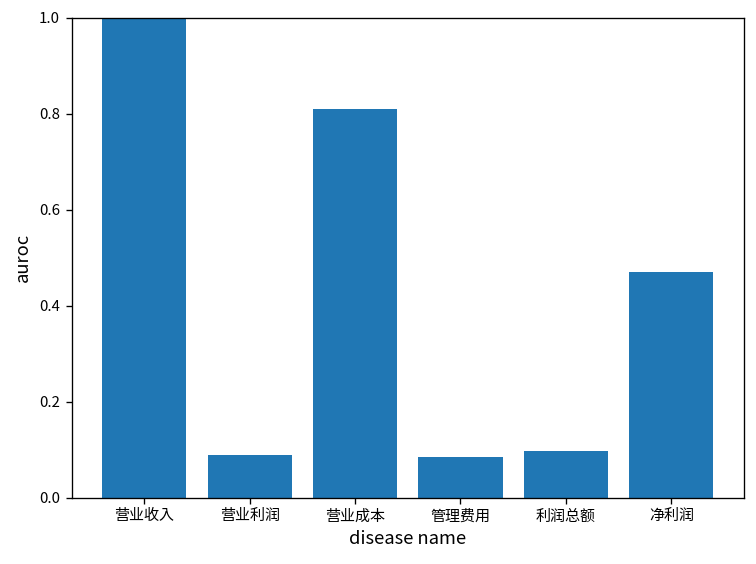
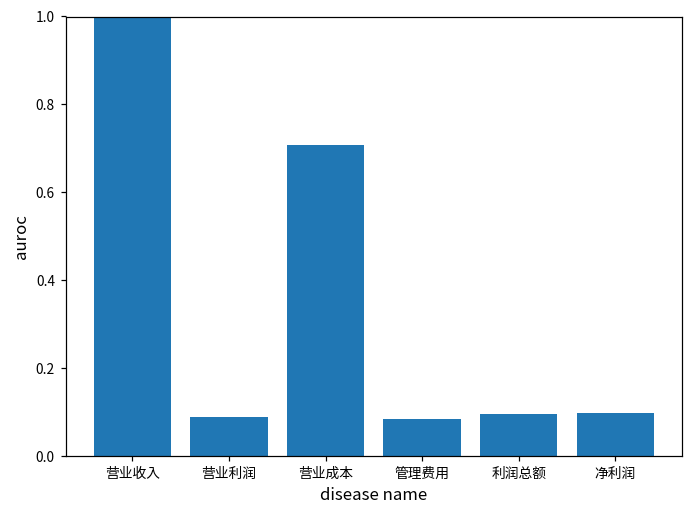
营业成本: 0.81 -> 0.71
净利润: 0.47 -> 0.10
